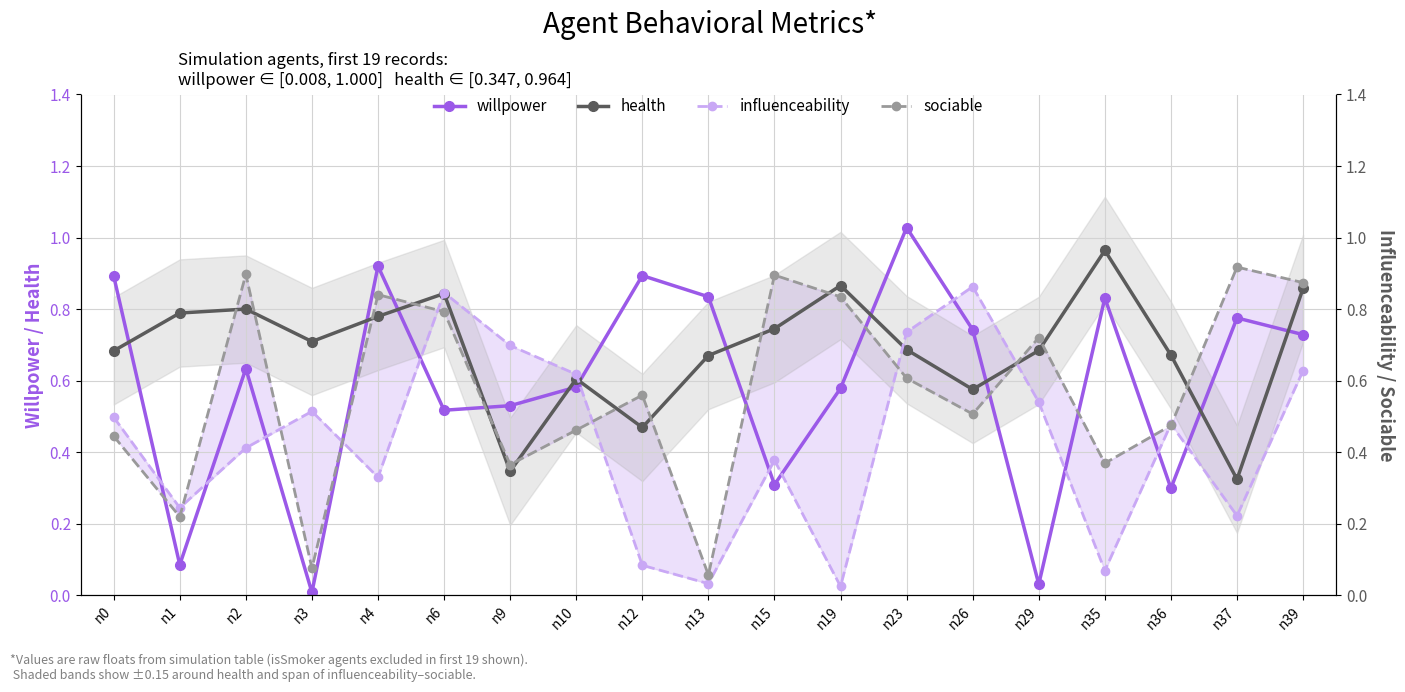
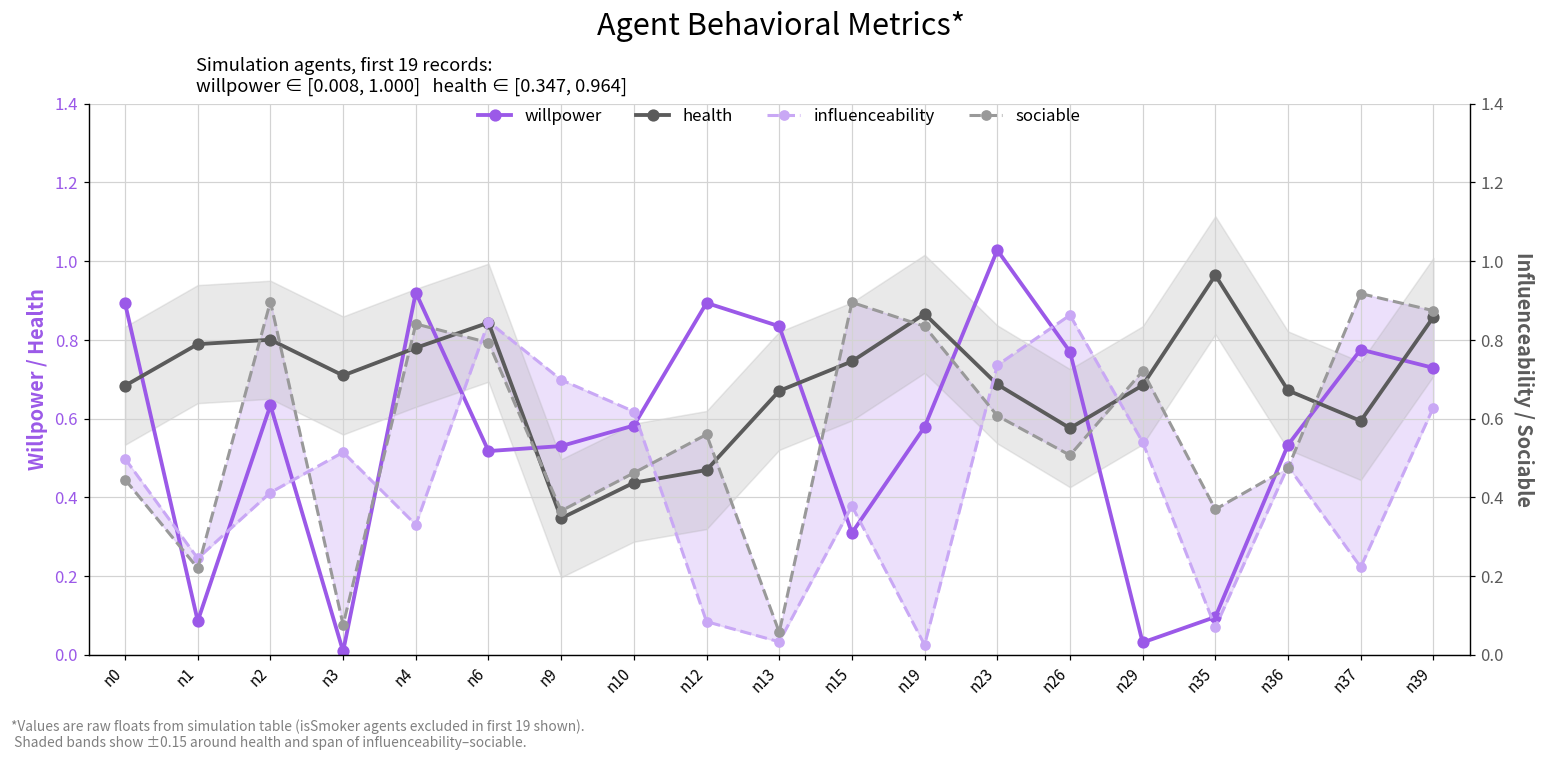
health, n10: 0.61 -> 0.44
willpower, n26: 0.74 -> 0.77
willpower, n35: 0.83 -> 0.10
willpower, n36: 0.30 -> 0.53
health, n37: 0.32 -> 0.59
